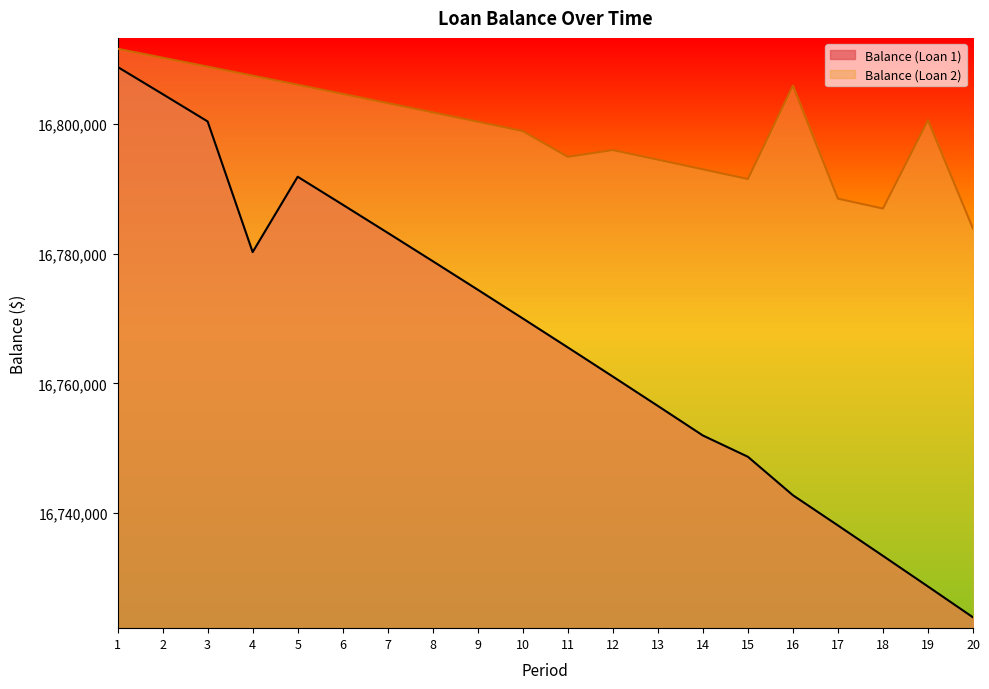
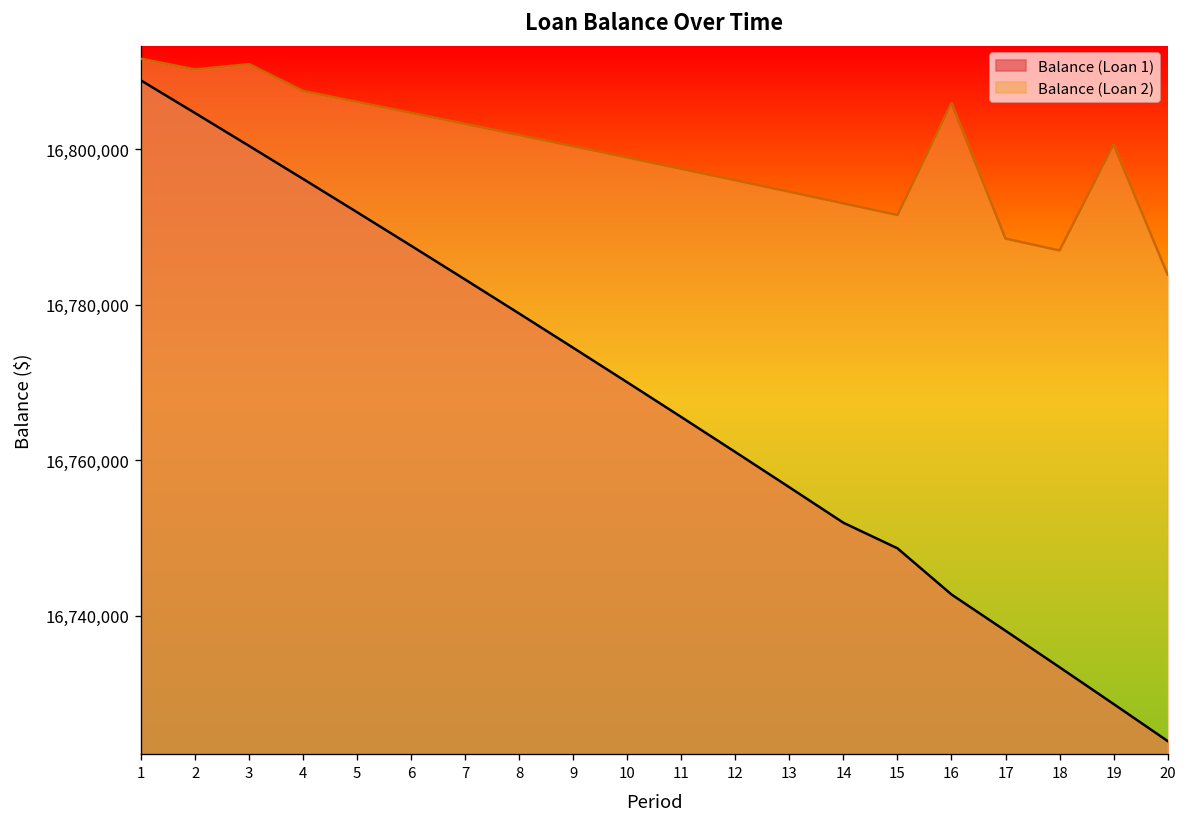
Balance (Loan 2), 3: 16,809,000 -> 16,811,000
Balance (Loan 1), 4: 16,780,000 -> 16,796,000
Balance (Loan 2), 11: 16,795,000 -> 16,797,000
